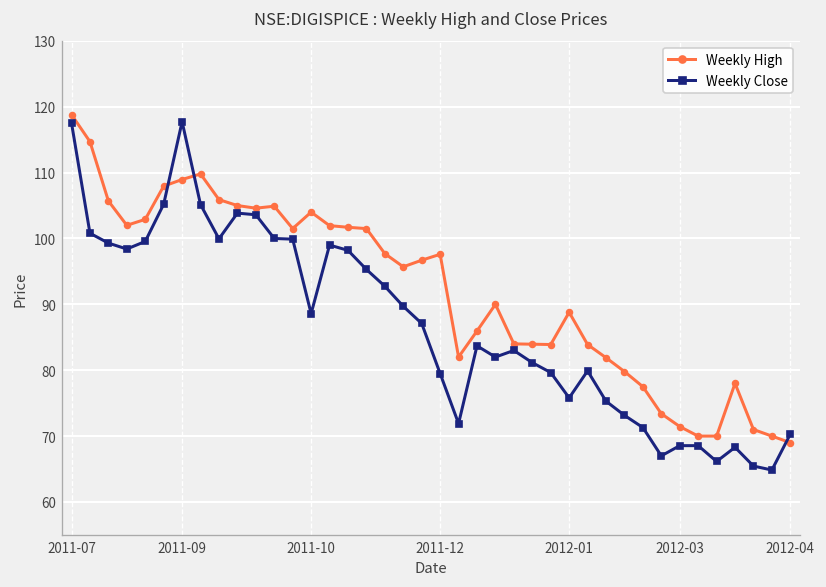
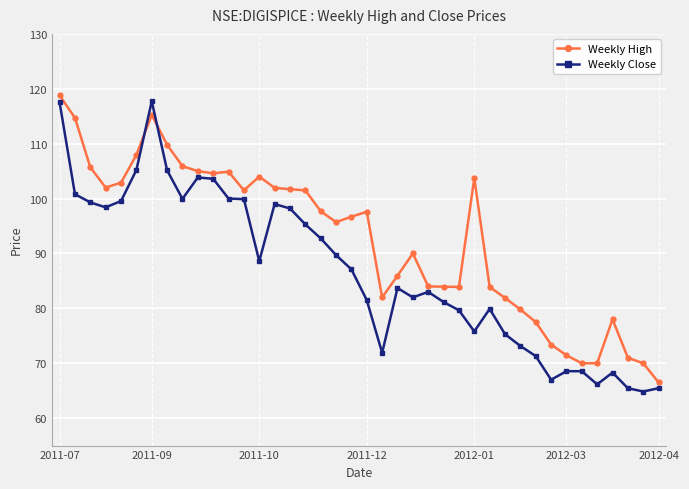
Weekly High, 2011-09: 109 -> 115
Weekly Close, 2011-12: 80 -> 82
Weekly High, 2012-01: 89 -> 104
Weekly High, 2012-04: 69 -> 67
Weekly Close, 2012-04: 70 -> 65
